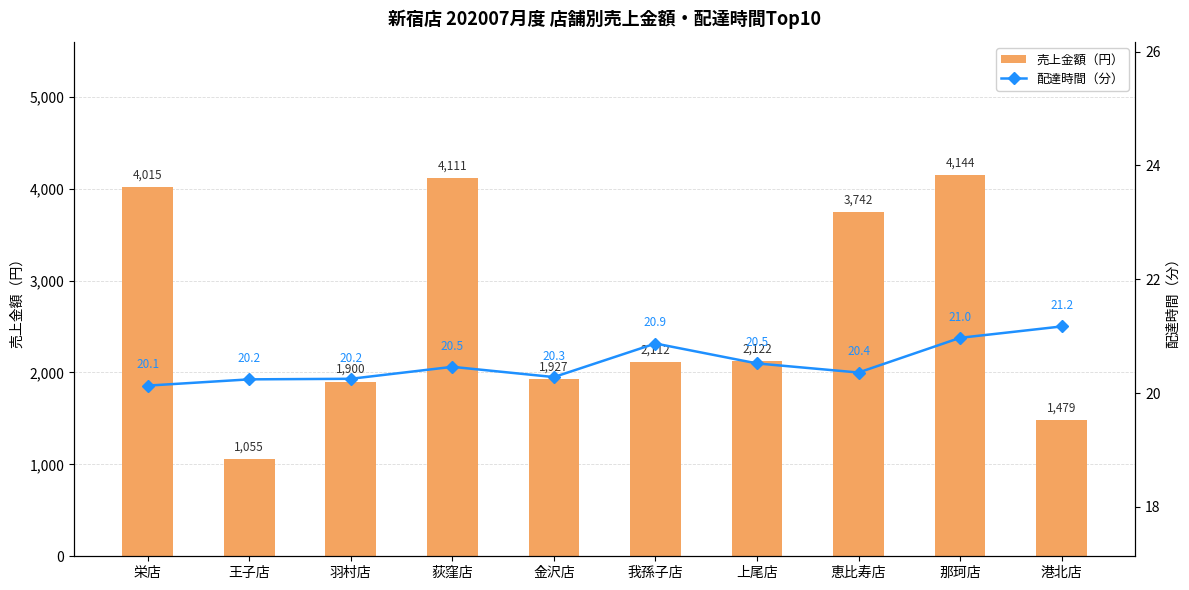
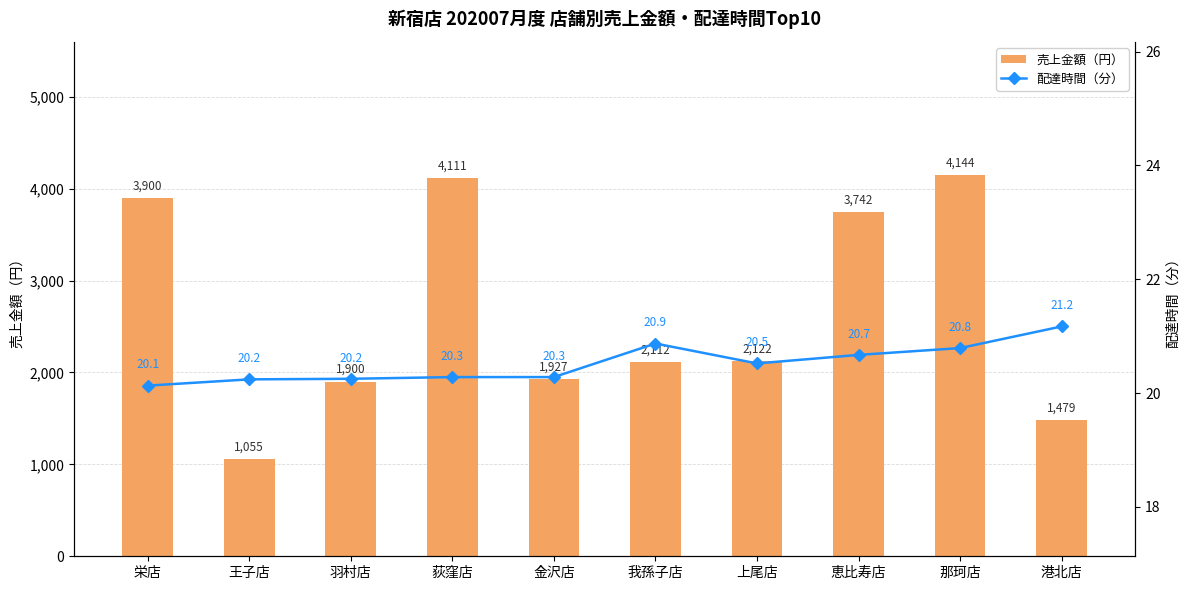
売上金額（円）, 栄店: 4,015 -> 3,900
配達時間（分）, 荻窪店: 20.5 -> 20.3
配達時間（分）, 恵比寿店: 20.4 -> 20.7
配達時間（分）, 那珂店: 21.0 -> 20.8
